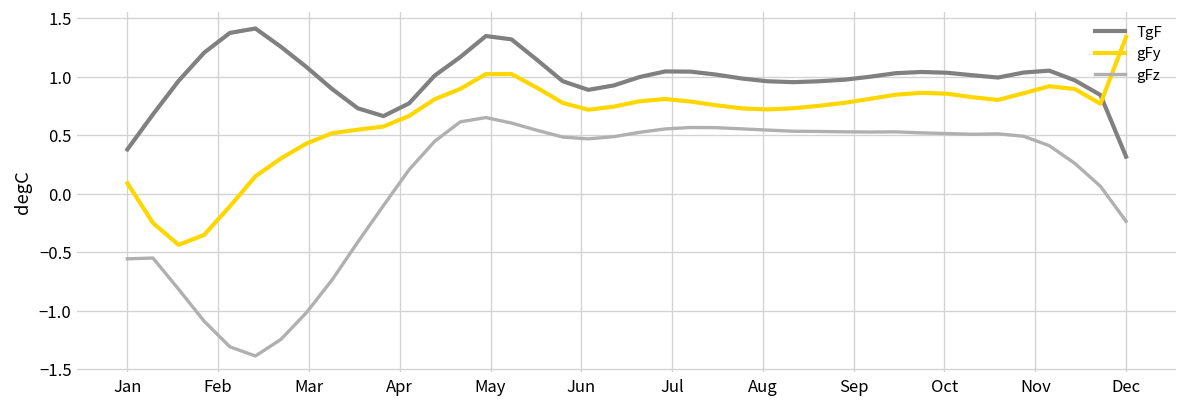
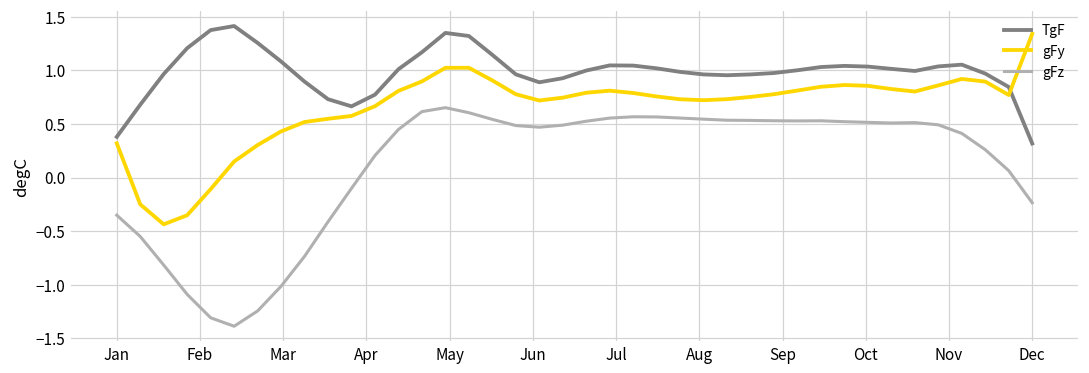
gFy, Jan: 0.1 -> 0.3
gFz, Jan: -0.6 -> -0.4
